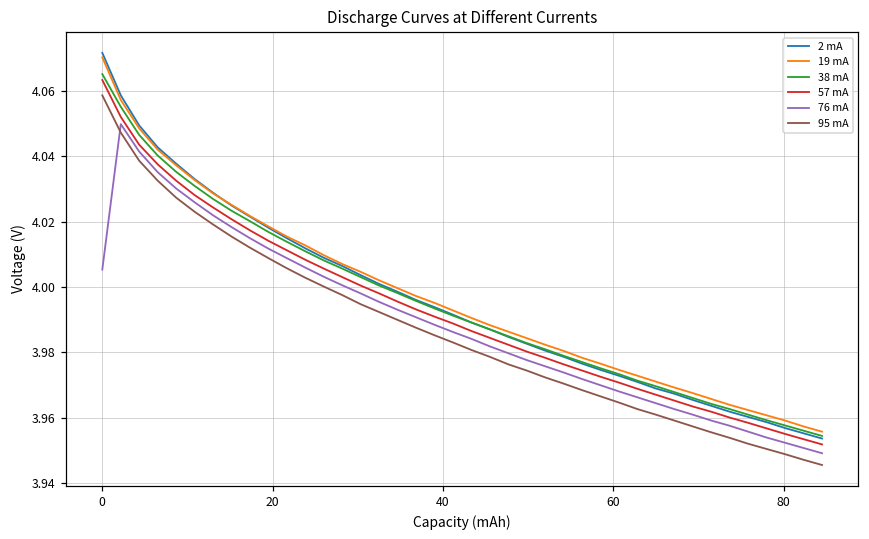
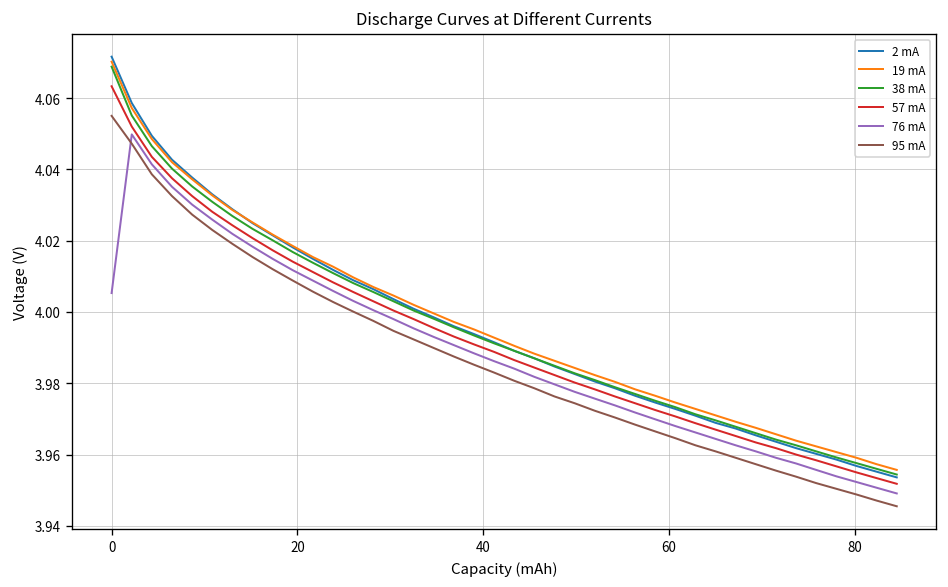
38 mA, 0: 4.065 -> 4.069
95 mA, 0: 4.059 -> 4.055
